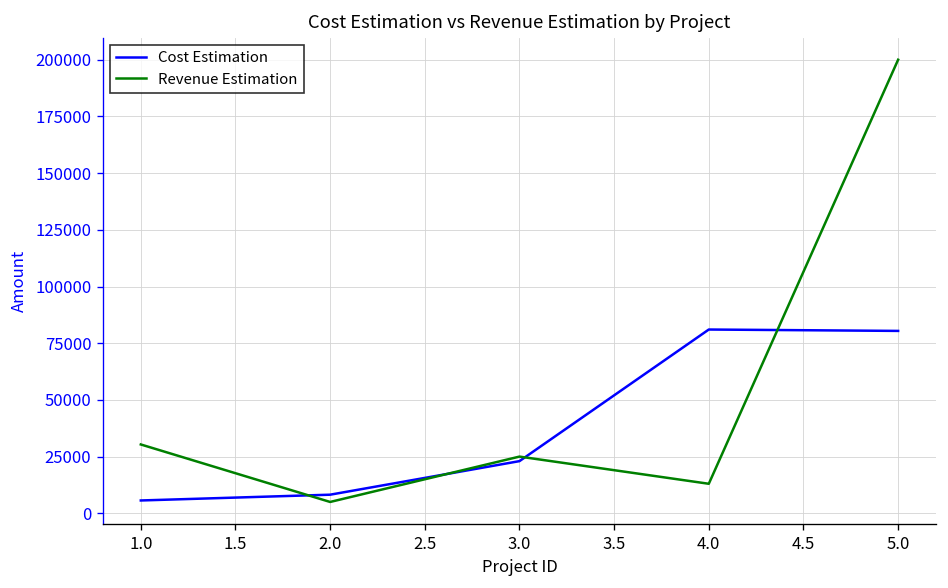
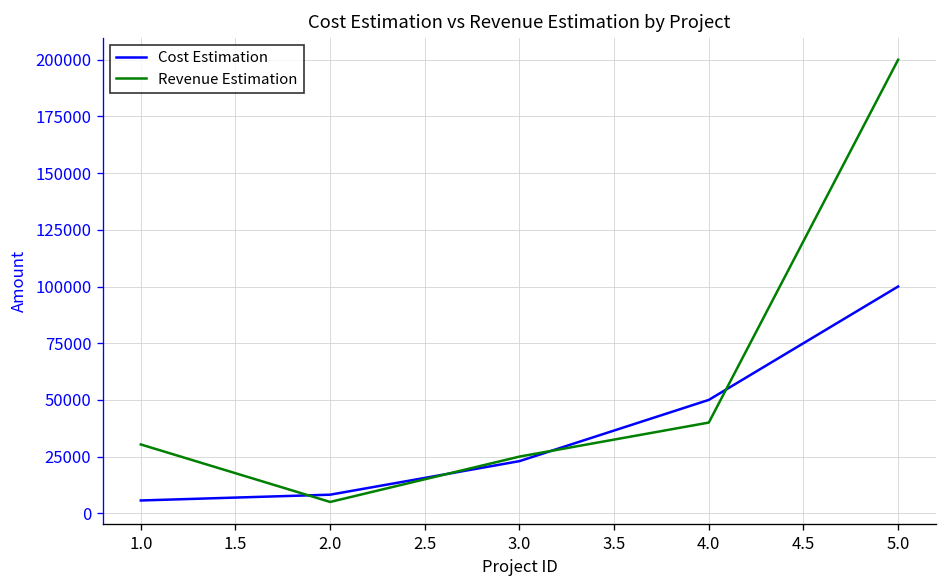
Cost Estimation, 4.0: 81000 -> 50000
Revenue Estimation, 4.0: 13000 -> 40000
Cost Estimation, 5.0: 80000 -> 100000
